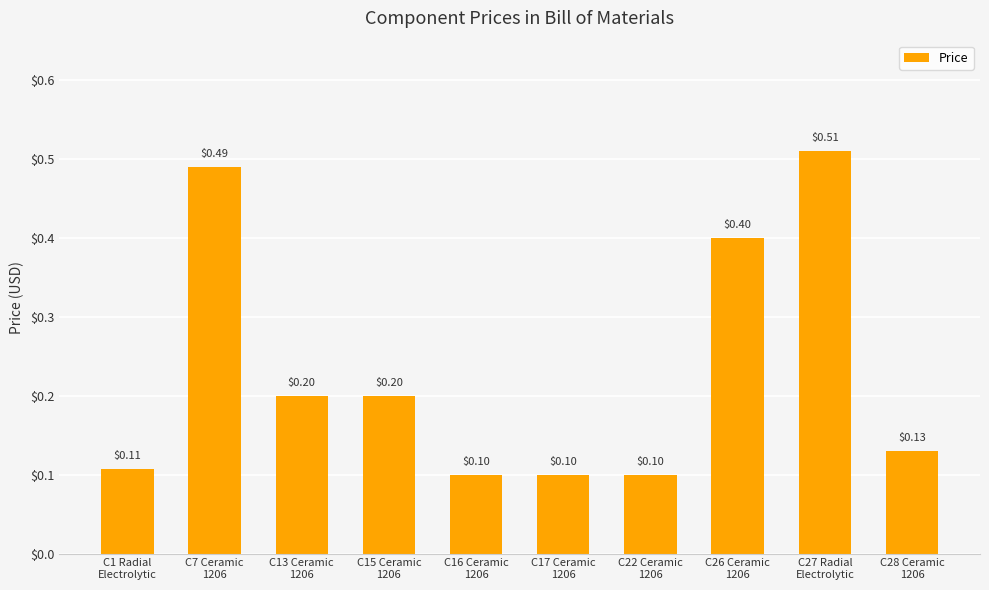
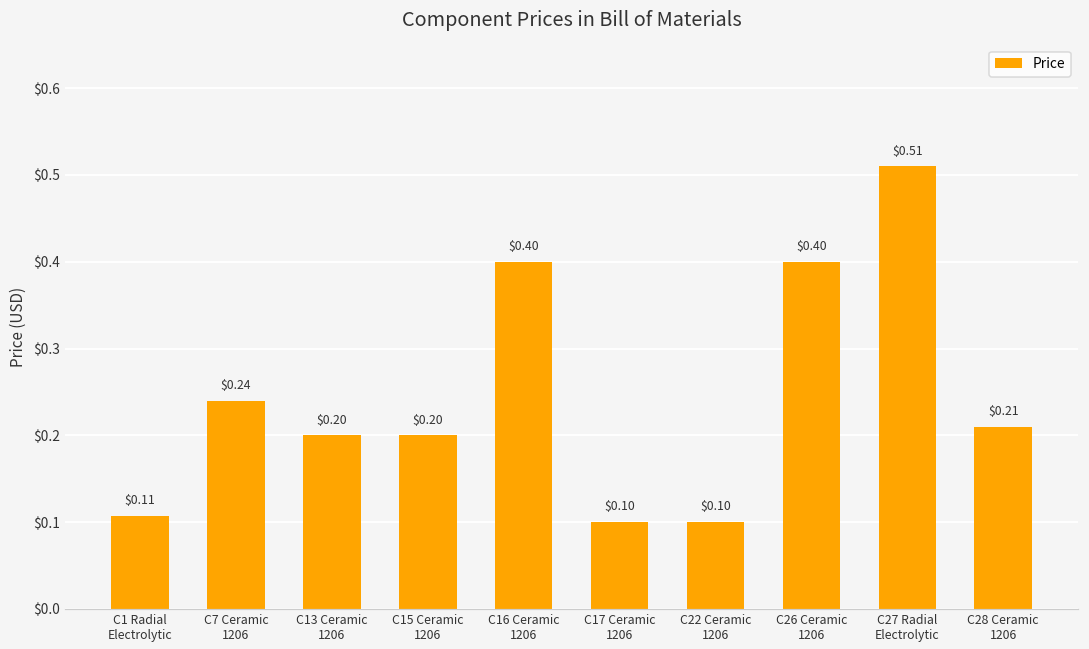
C7 Ceramic 1206: $0.49 -> $0.24
C16 Ceramic 1206: $0.10 -> $0.40
C28 Ceramic 1206: $0.13 -> $0.21
